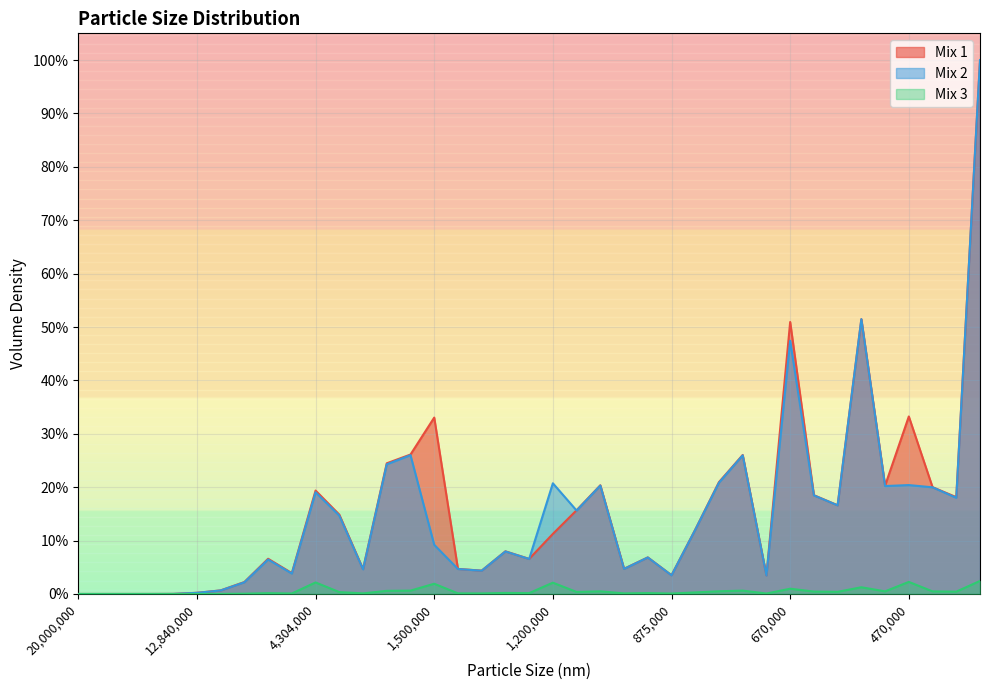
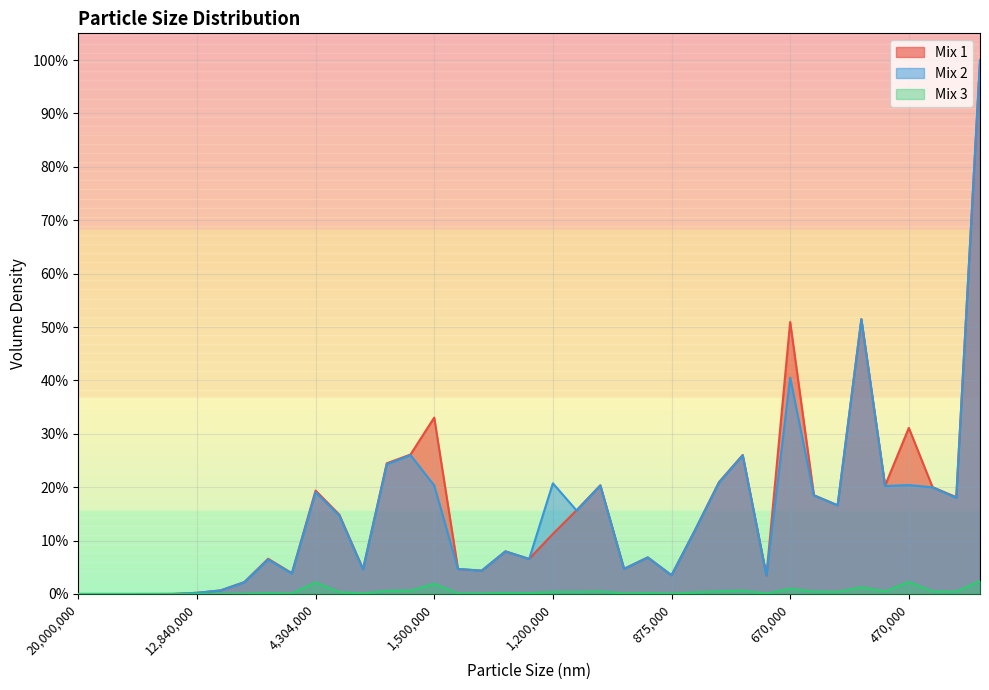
Mix 2, 1,500,000: 9% -> 20%
Mix 3, 1,200,000: 2% -> 0%
Mix 2, 670,000: 47% -> 41%
Mix 1, 470,000: 33% -> 31%
